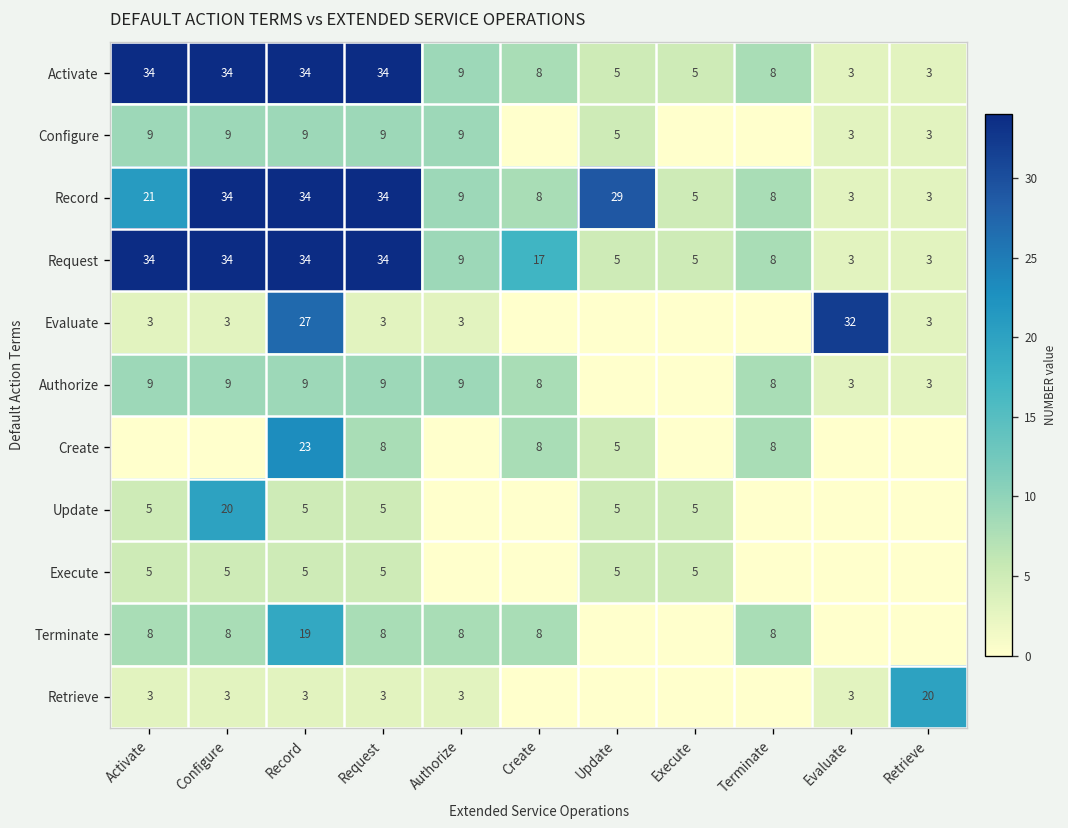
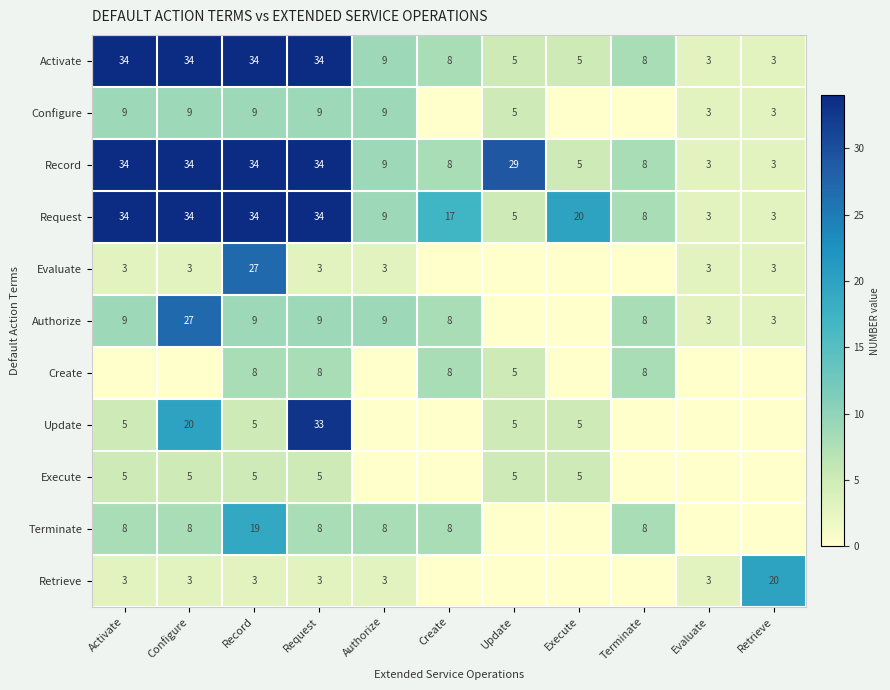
Record, Activate: 21 -> 34
Request, Execute: 5 -> 20
Evaluate, Evaluate: 32 -> 3
Authorize, Configure: 9 -> 27
Create, Record: 23 -> 8
Update, Request: 5 -> 33
